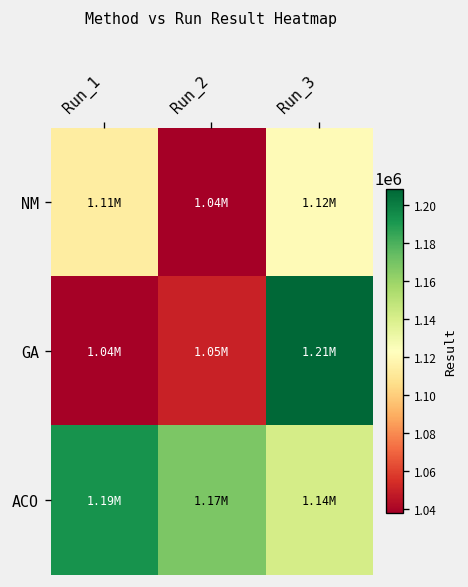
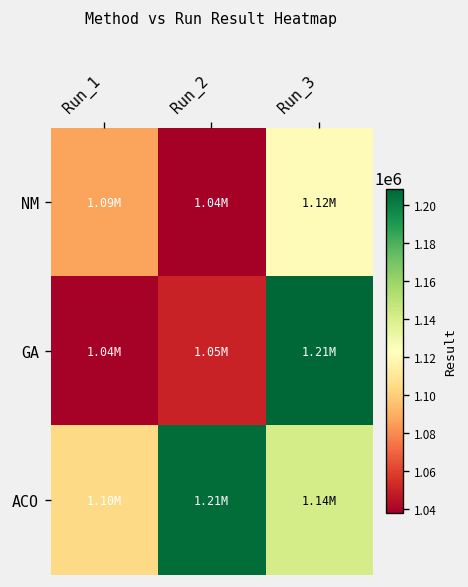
NM, Run_1: 1.11M -> 1.09M
ACO, Run_1: 1.19M -> 1.10M
ACO, Run_2: 1.17M -> 1.21M
